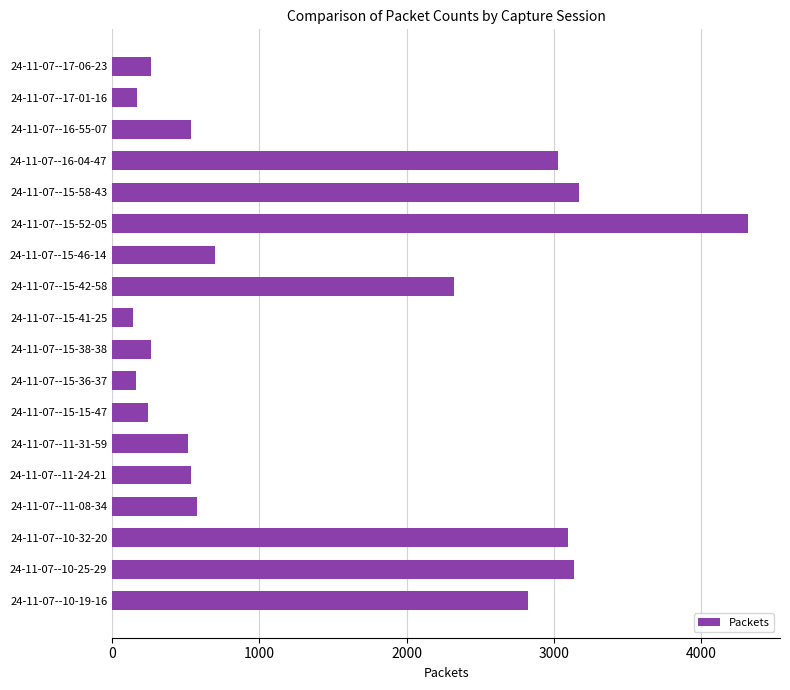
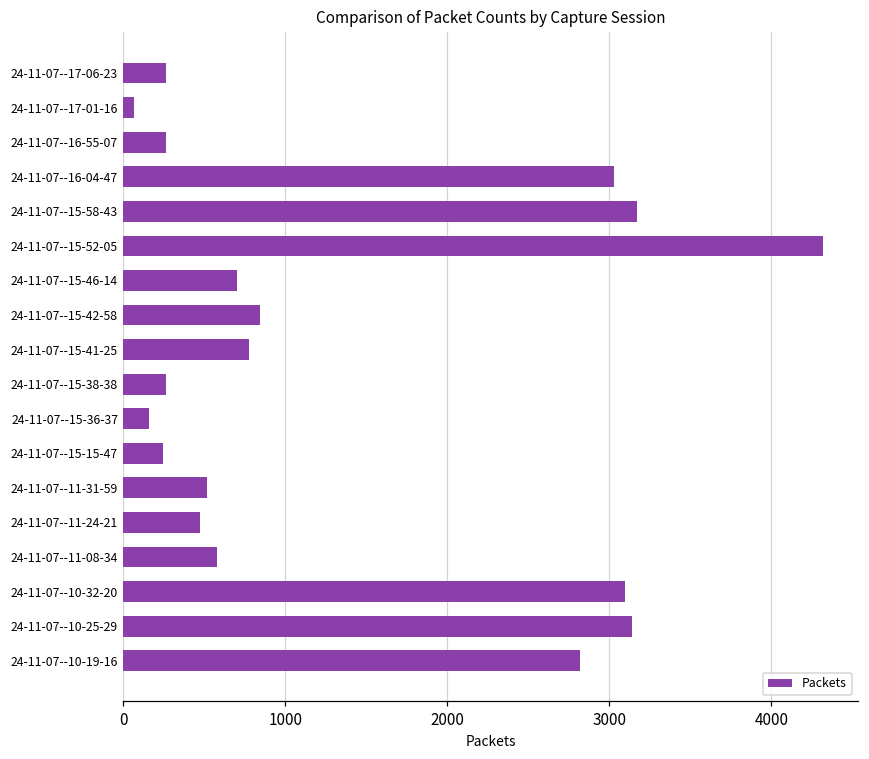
24-11-07--17-01-16: 170 -> 60
24-11-07--16-55-07: 540 -> 260
24-11-07--15-42-58: 2320 -> 840
24-11-07--15-41-25: 140 -> 770
24-11-07--11-24-21: 530 -> 470
